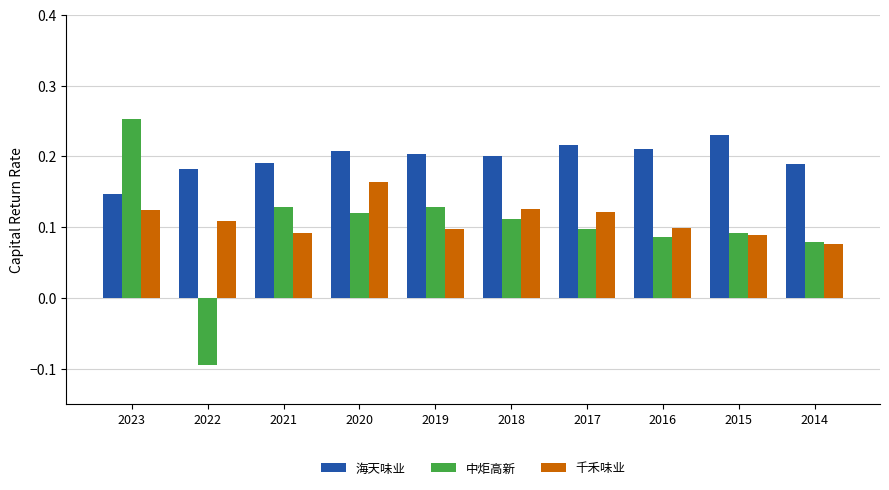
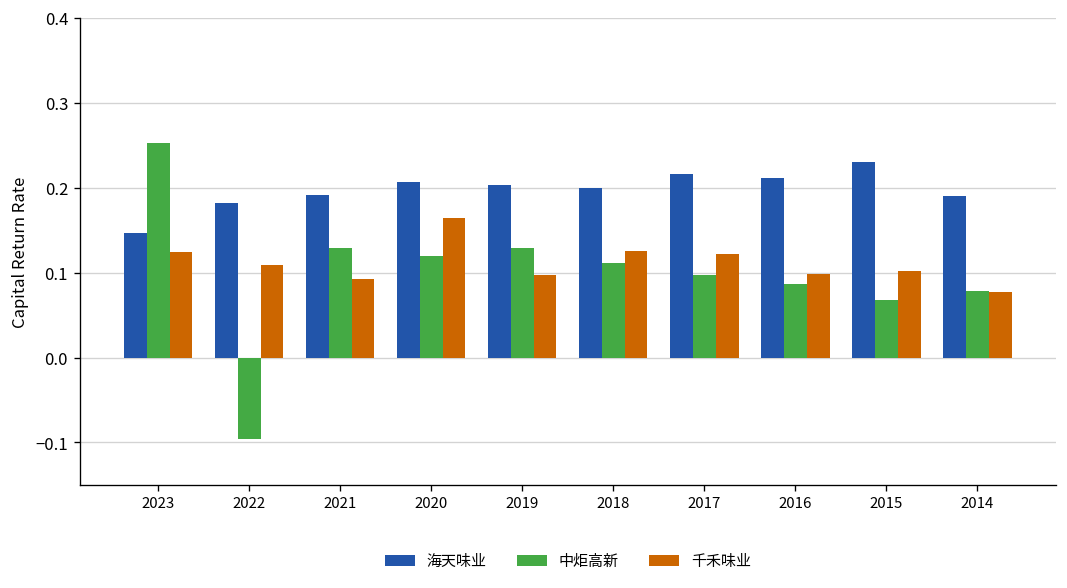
中炬高新, 2015: 0.09 -> 0.07
千禾味业, 2015: 0.09 -> 0.10
